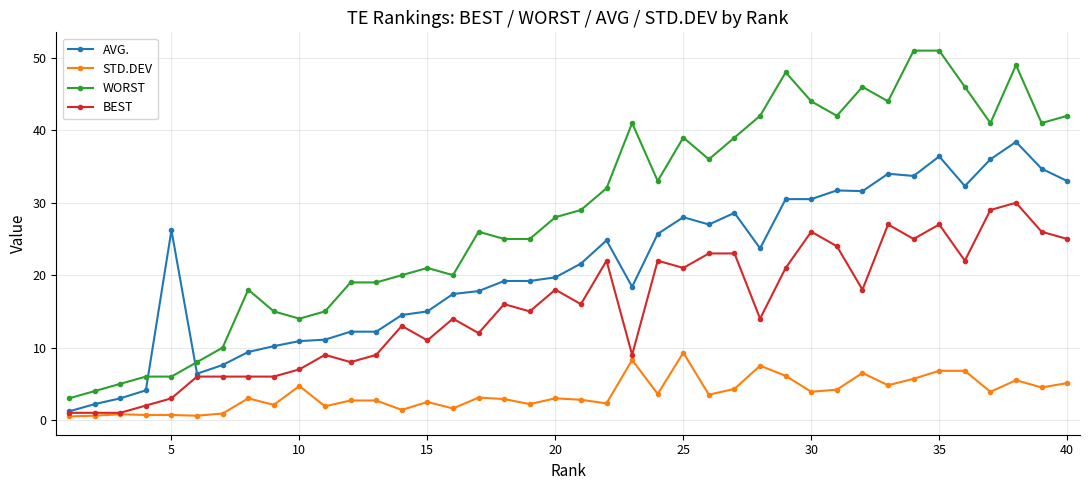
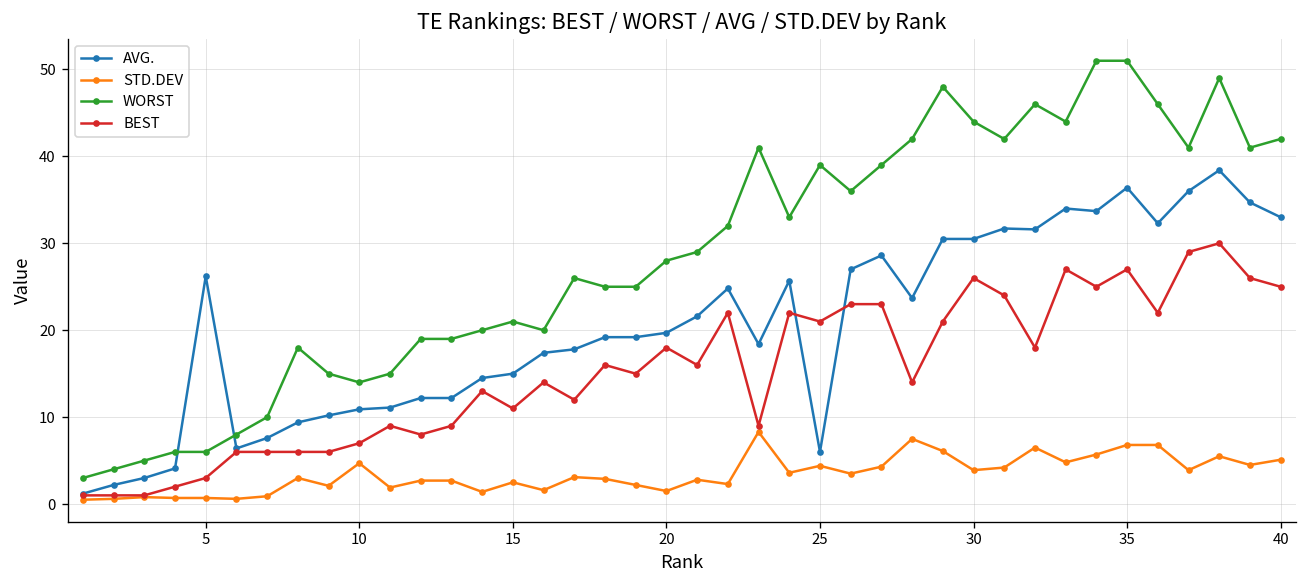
STD.DEV, 20: 3 -> 2
AVG., 25: 28 -> 6
STD.DEV, 25: 9 -> 4
